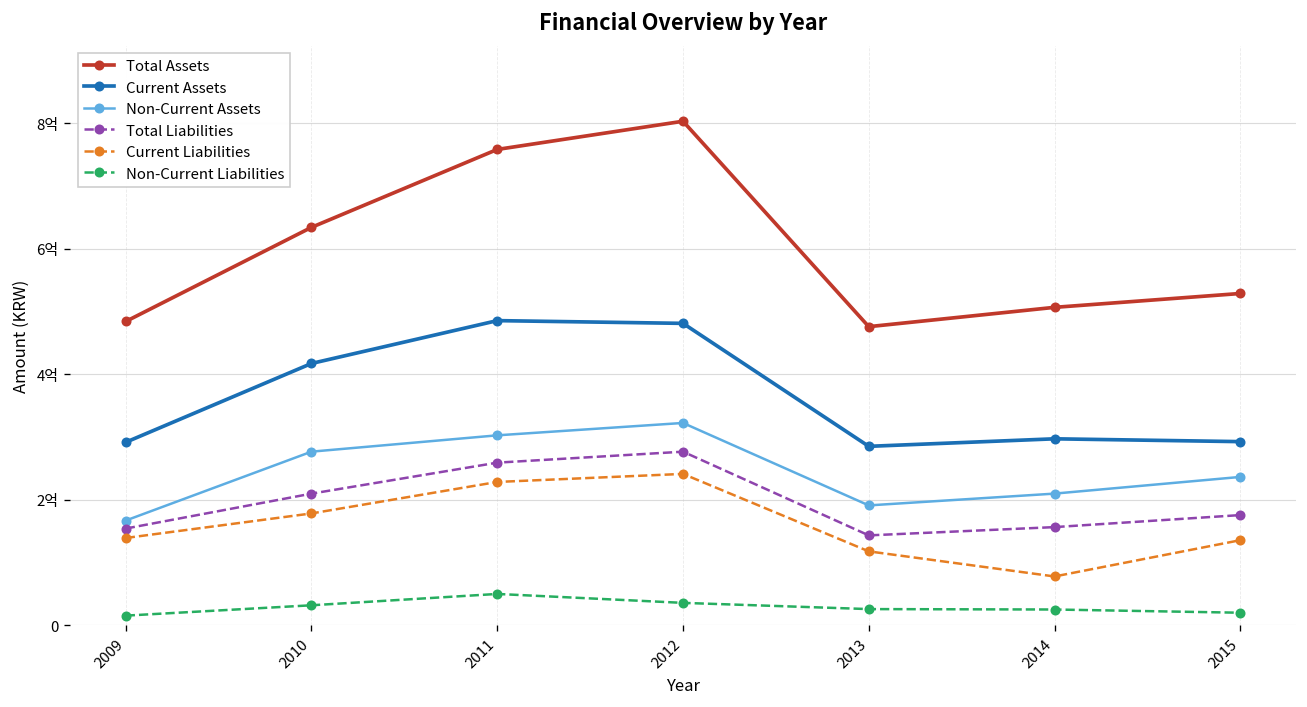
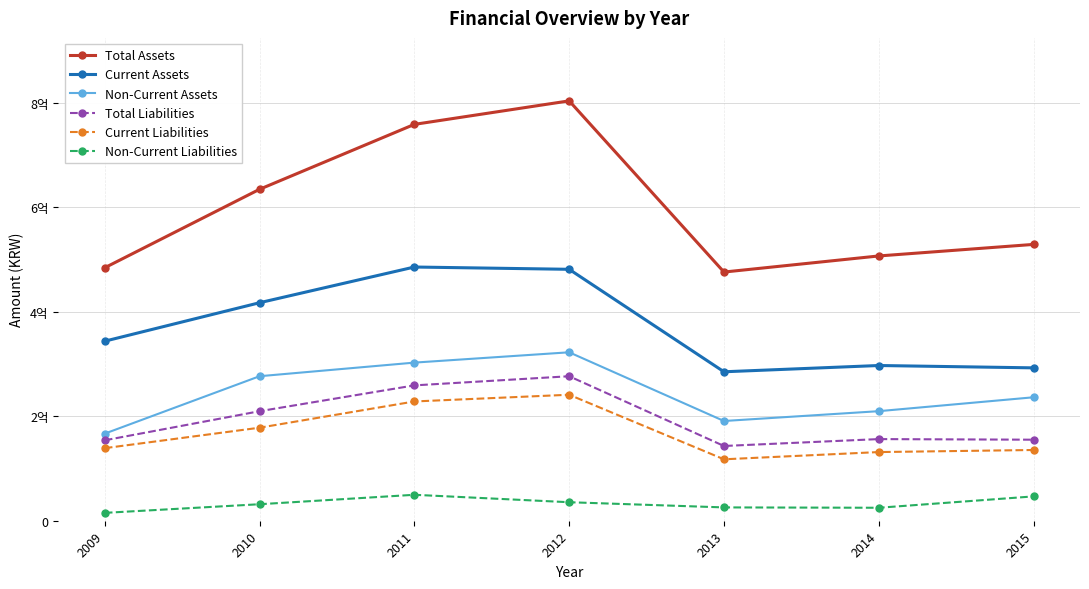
Current Assets, 2009: 2.9억 -> 3.4억
Current Liabilities, 2014: 0.8억 -> 1.3억
Total Liabilities, 2015: 1.8억 -> 1.6억
Non-Current Liabilities, 2015: 0.2억 -> 0.5억
